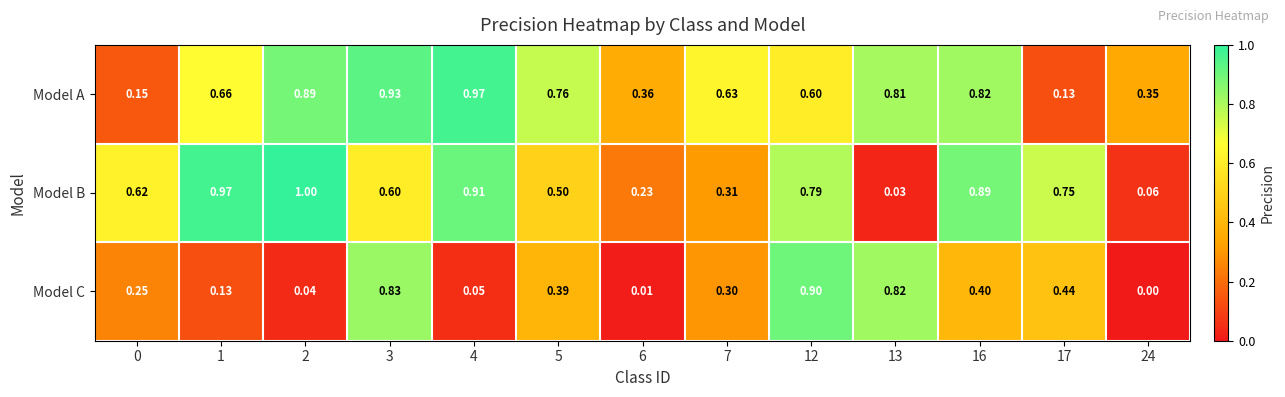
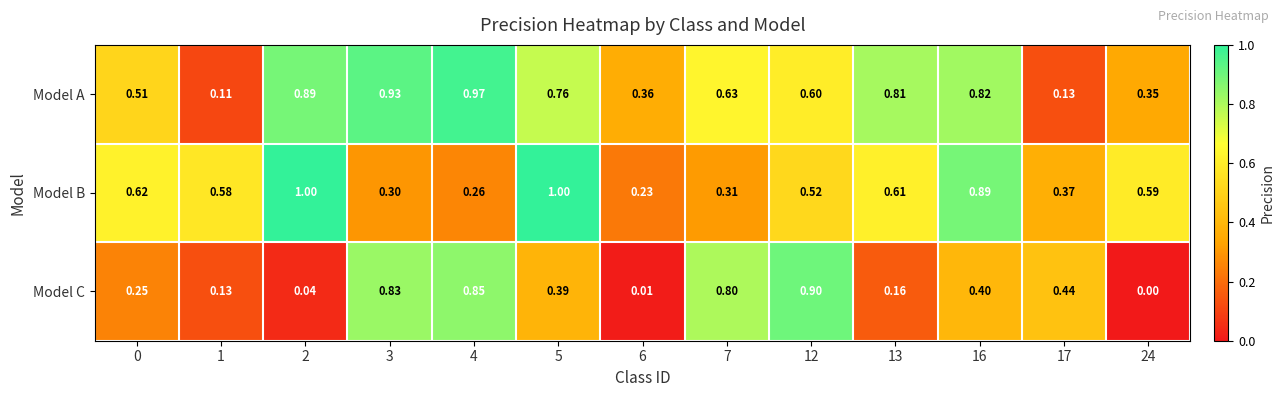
Model A, 0: 0.15 -> 0.51
Model A, 1: 0.66 -> 0.11
Model B, 1: 0.97 -> 0.58
Model B, 3: 0.60 -> 0.30
Model B, 4: 0.91 -> 0.26
Model B, 5: 0.50 -> 1.00
Model B, 12: 0.79 -> 0.52
Model B, 13: 0.03 -> 0.61
Model B, 17: 0.75 -> 0.37
Model B, 24: 0.06 -> 0.59
Model C, 4: 0.05 -> 0.85
Model C, 7: 0.30 -> 0.80
Model C, 13: 0.82 -> 0.16
